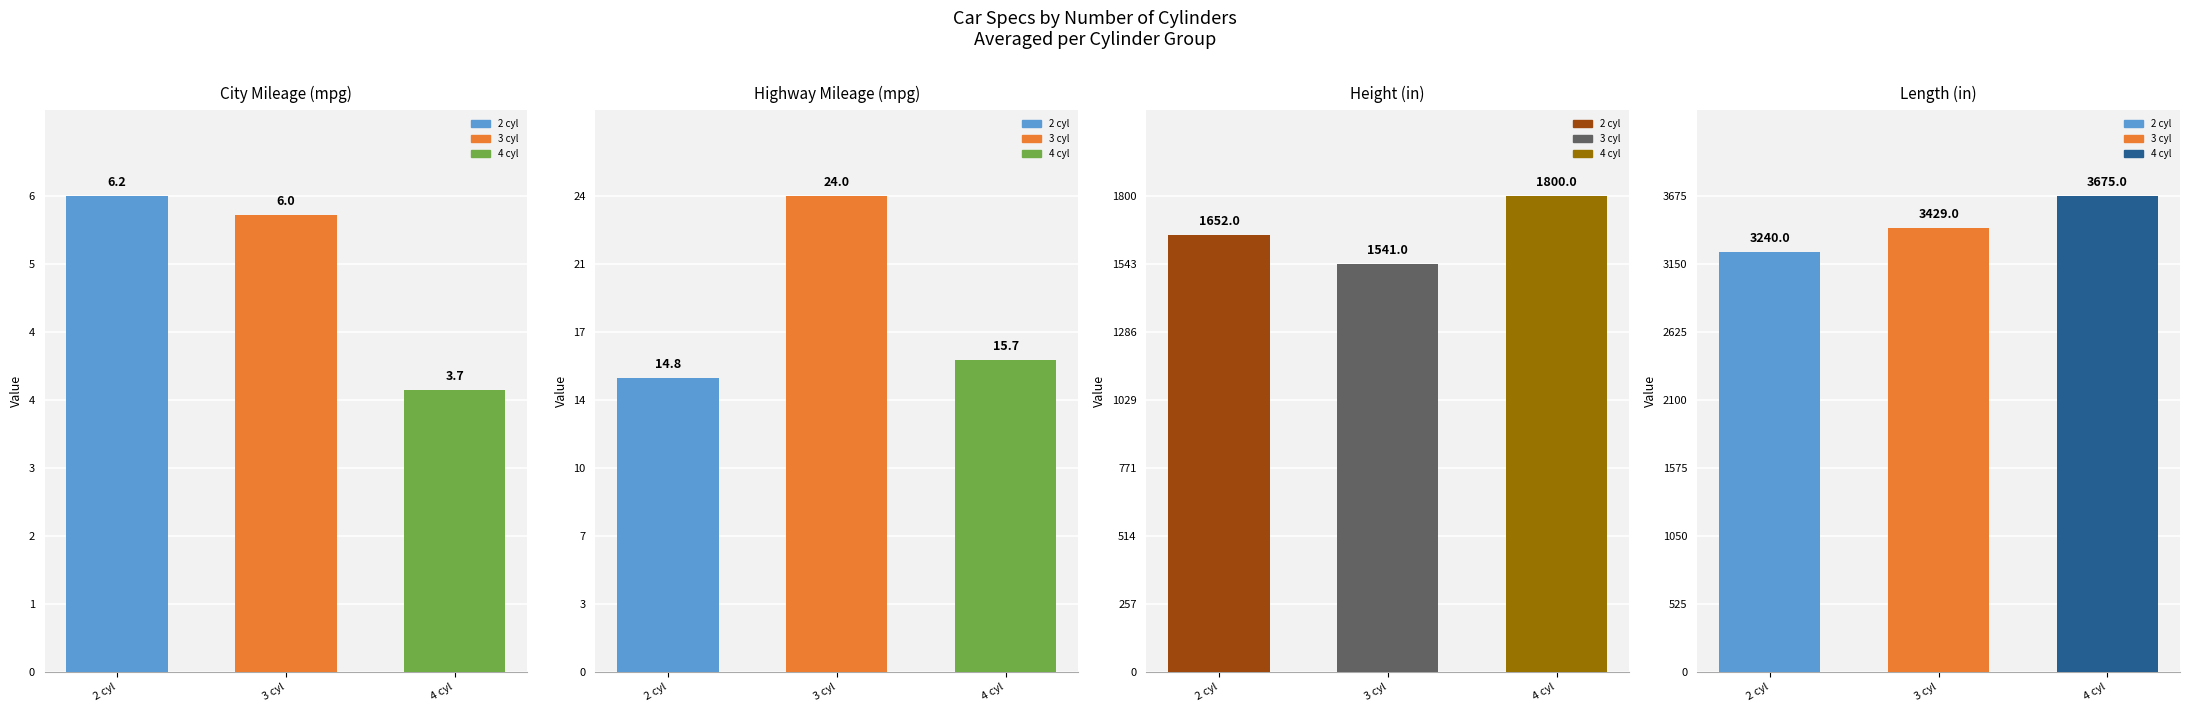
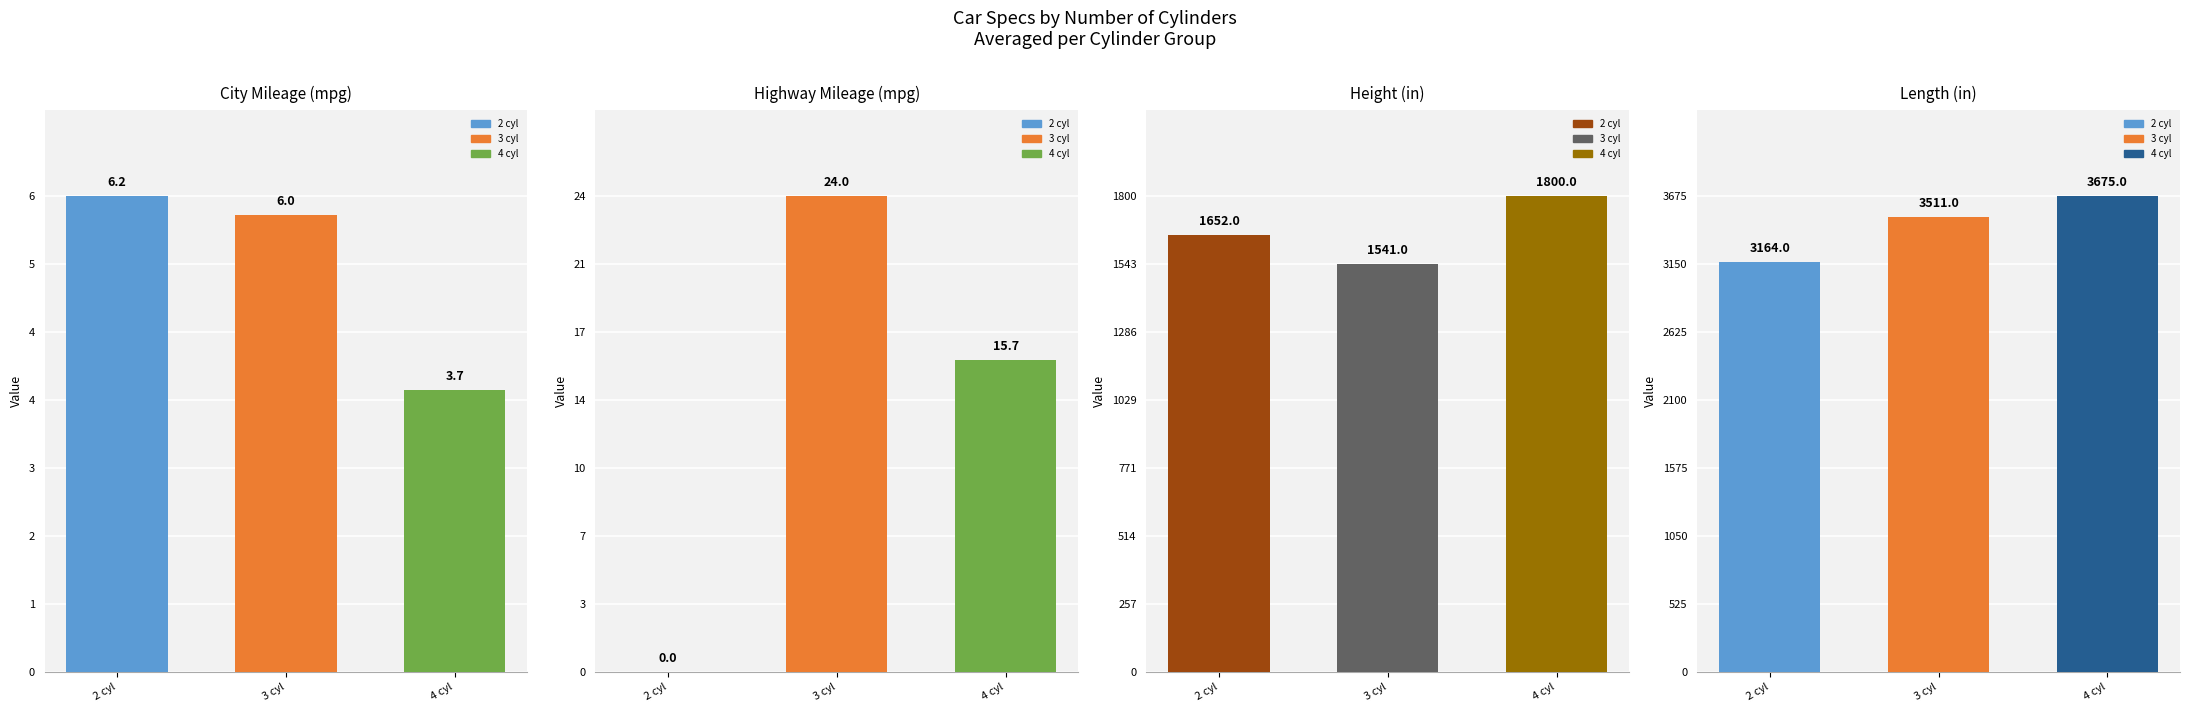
Highway Mileage (mpg), 2 cyl: 14.8 -> 0.0
Length (in), 2 cyl: 3240.0 -> 3164.0
Length (in), 3 cyl: 3429.0 -> 3511.0
